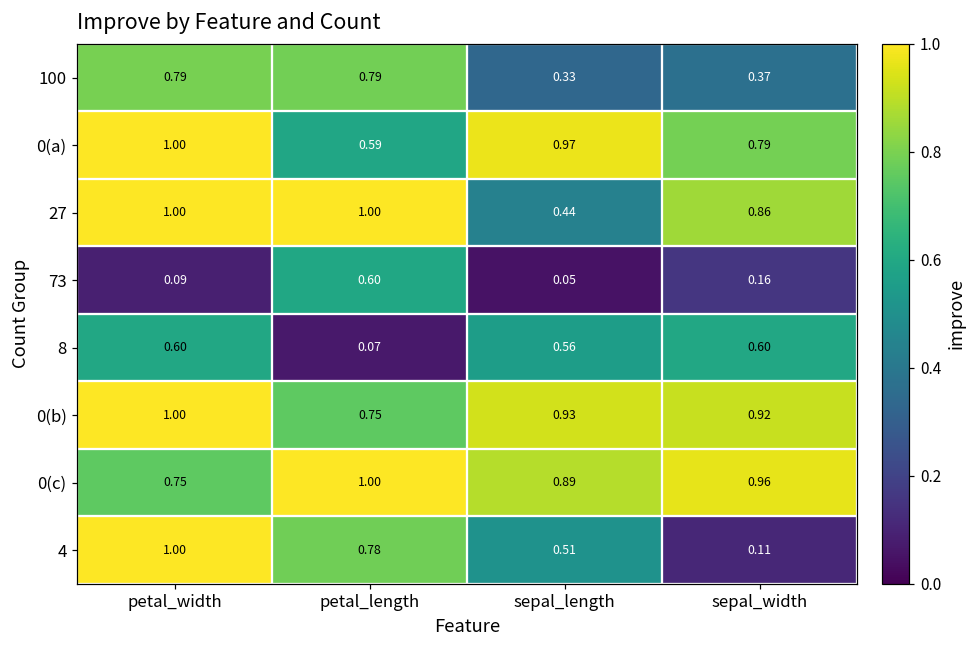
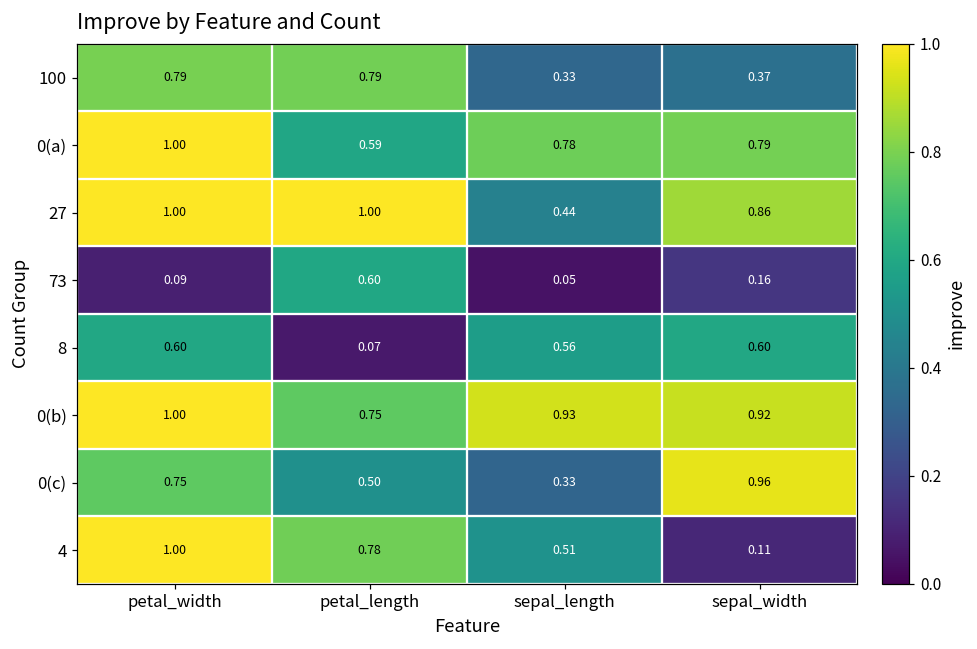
0(a), sepal_length: 0.97 -> 0.78
0(c), petal_length: 1.00 -> 0.50
0(c), sepal_length: 0.89 -> 0.33
